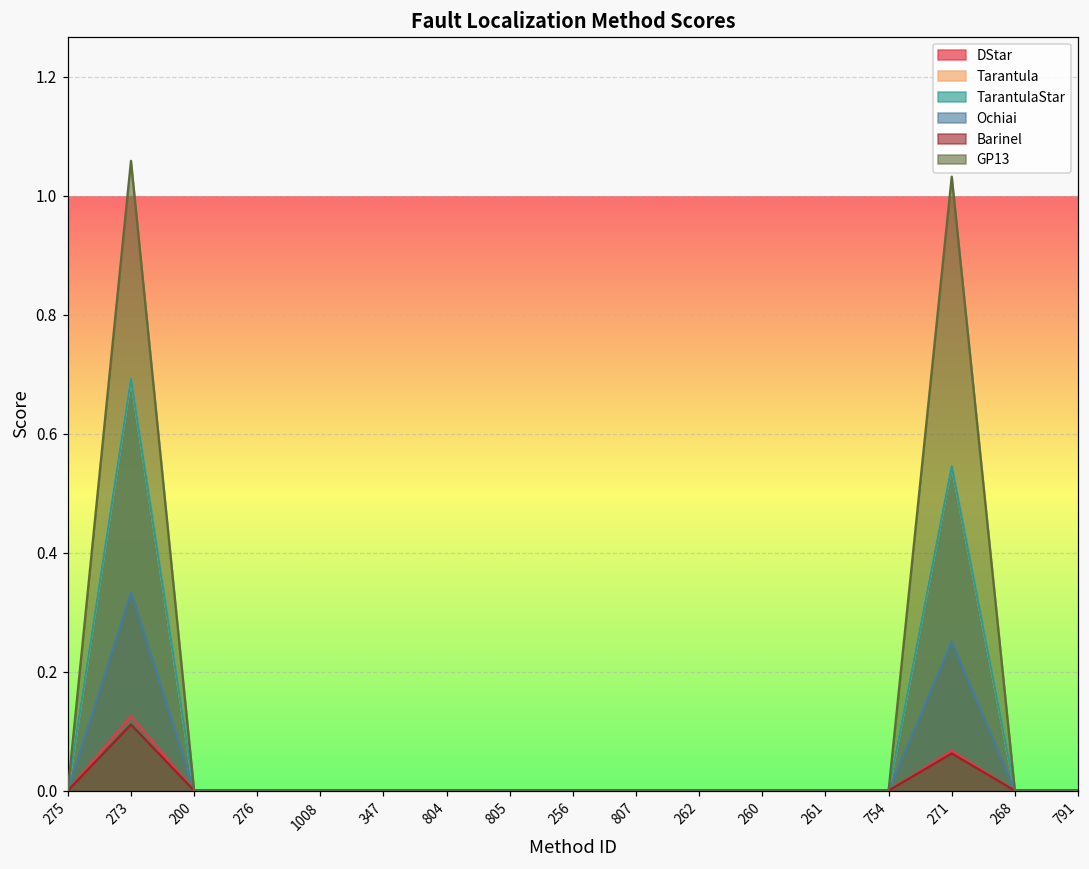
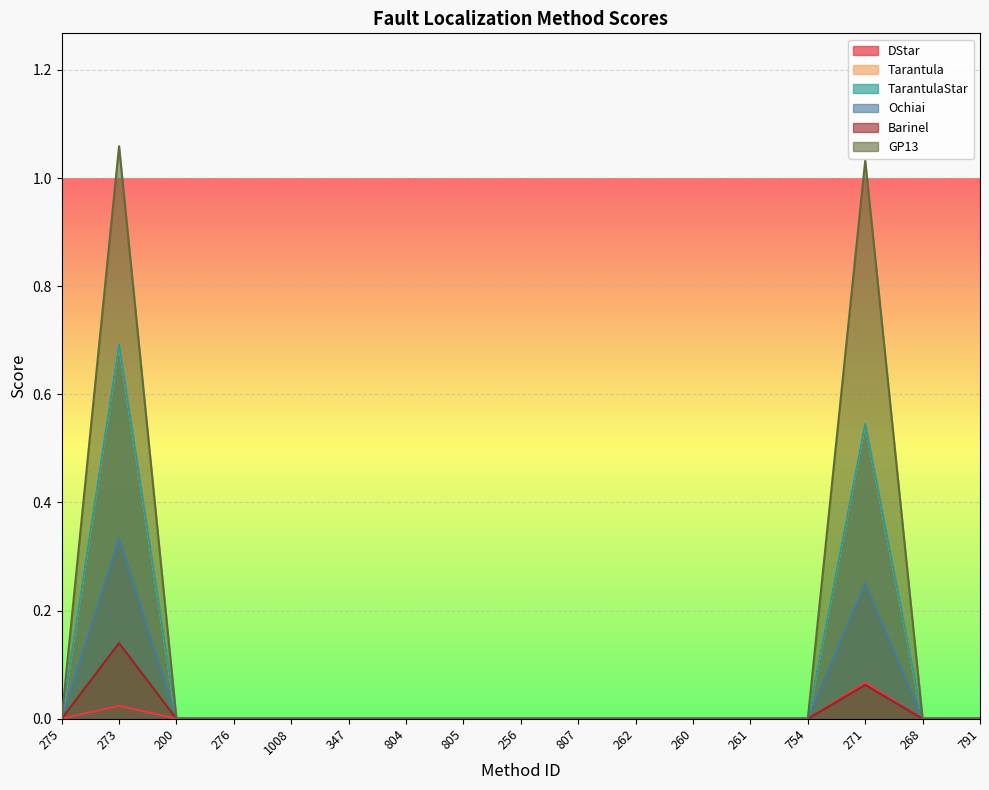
DStar, 273: 0.13 -> 0.02
Barinel, 273: 0.11 -> 0.14
